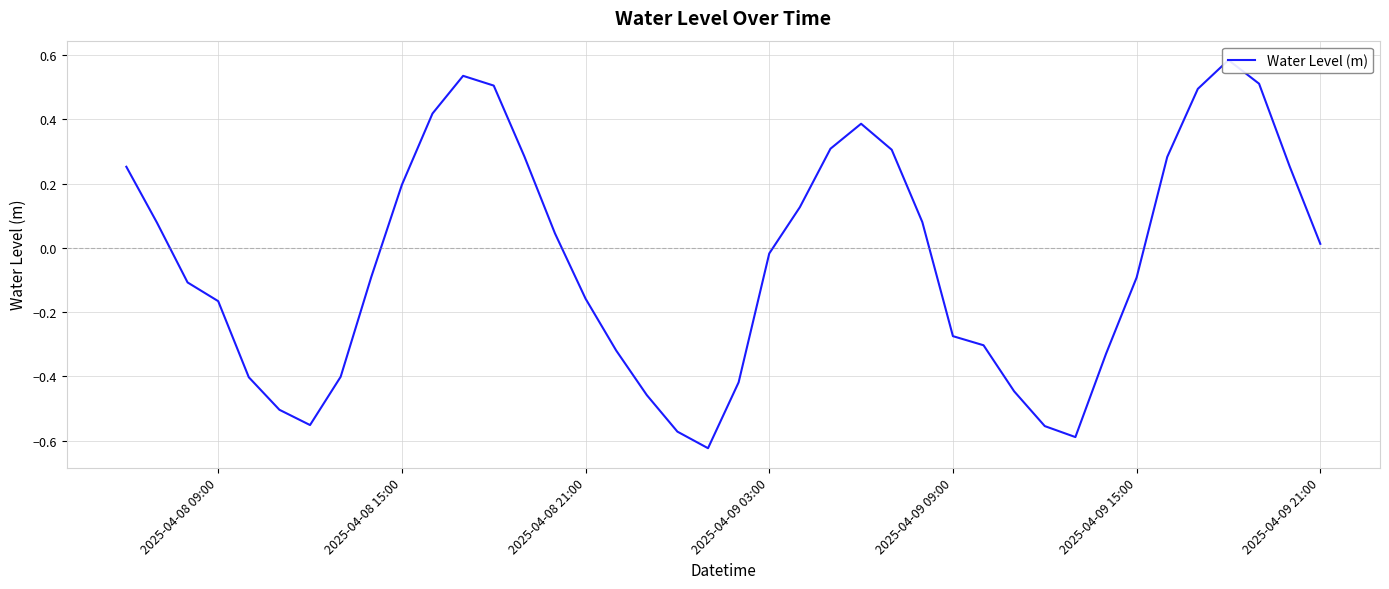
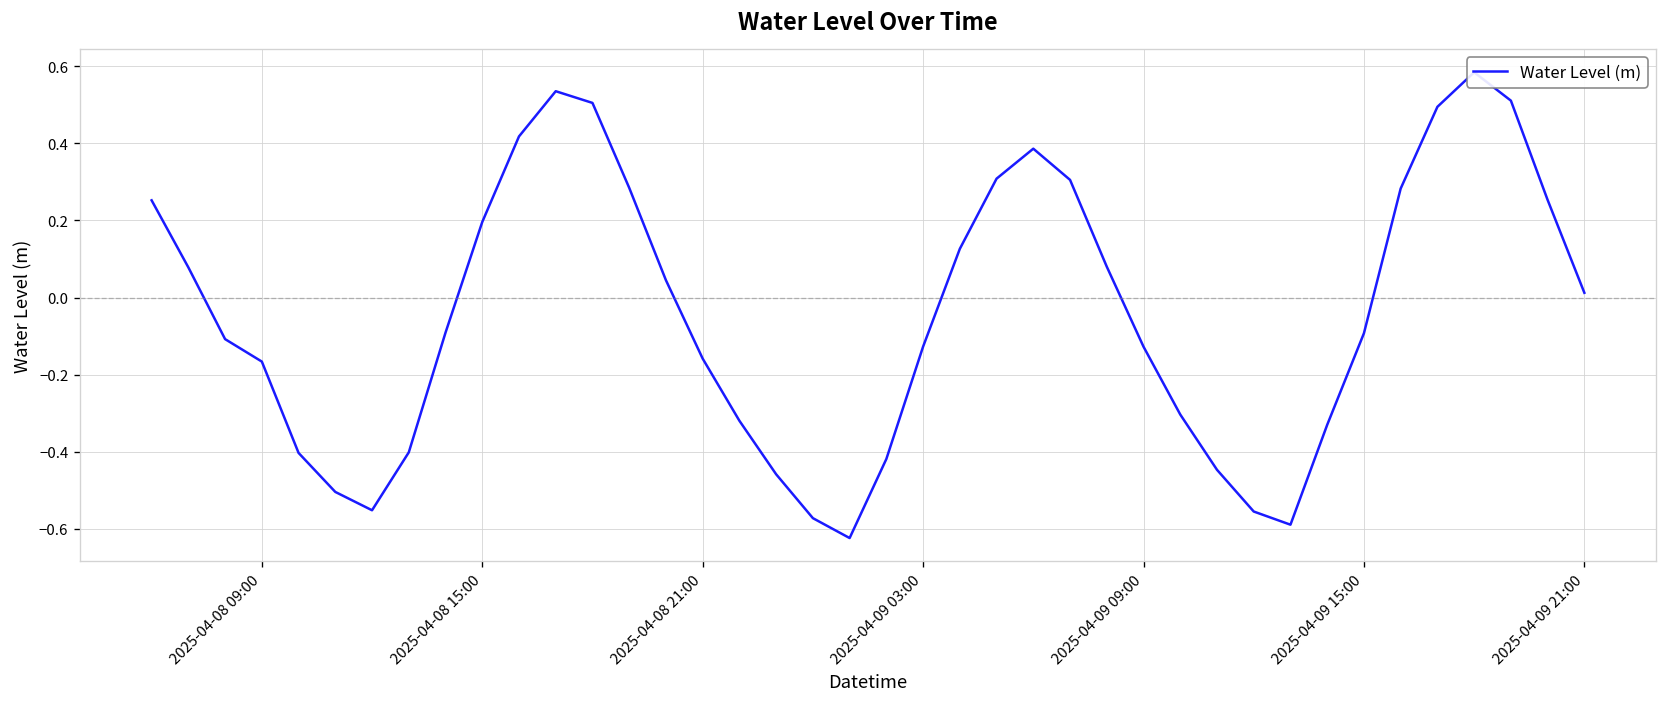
2025-04-09 03:00: -0.02 -> -0.13
2025-04-09 09:00: -0.27 -> -0.13
